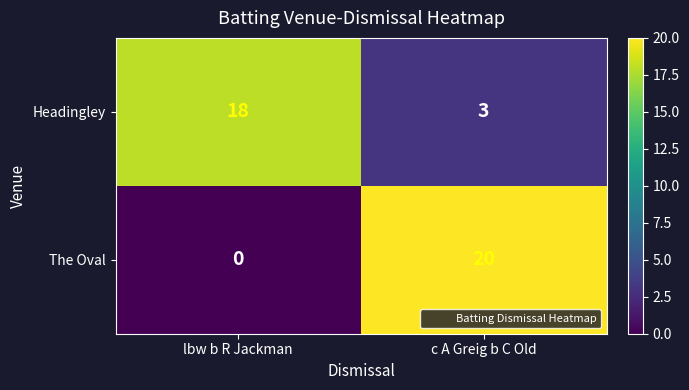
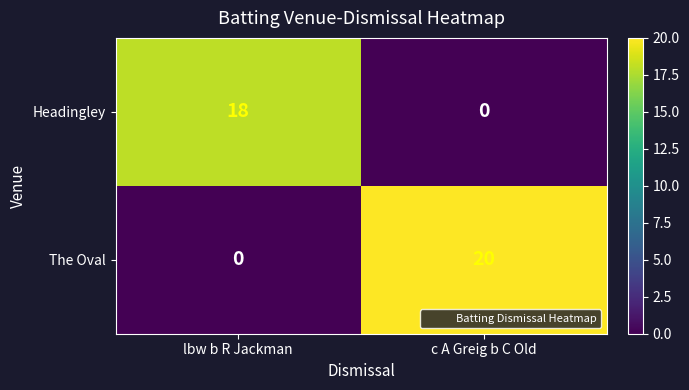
Headingley, c A Greig b C Old: 3 -> 0
